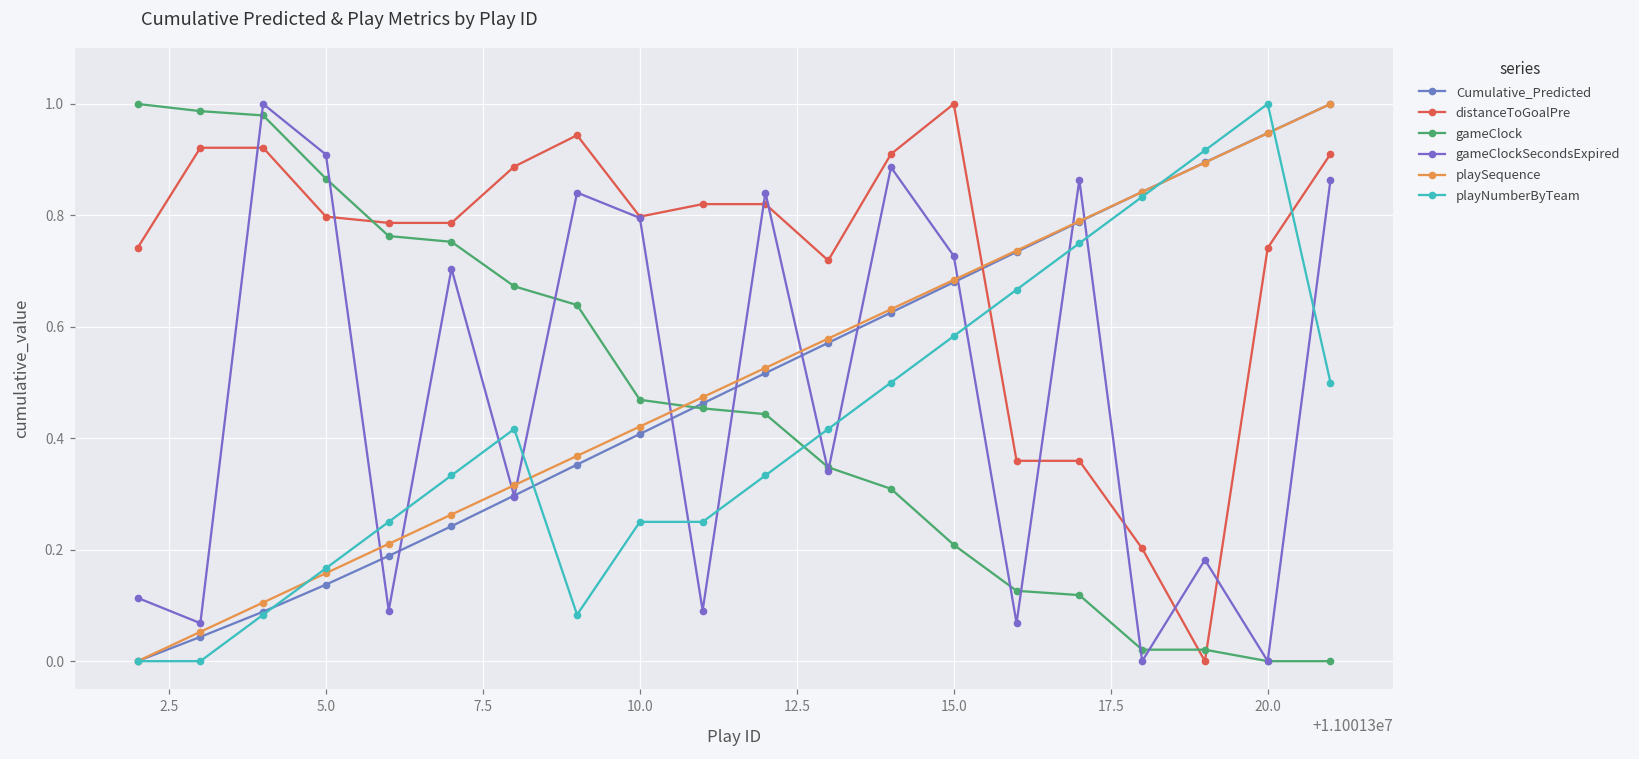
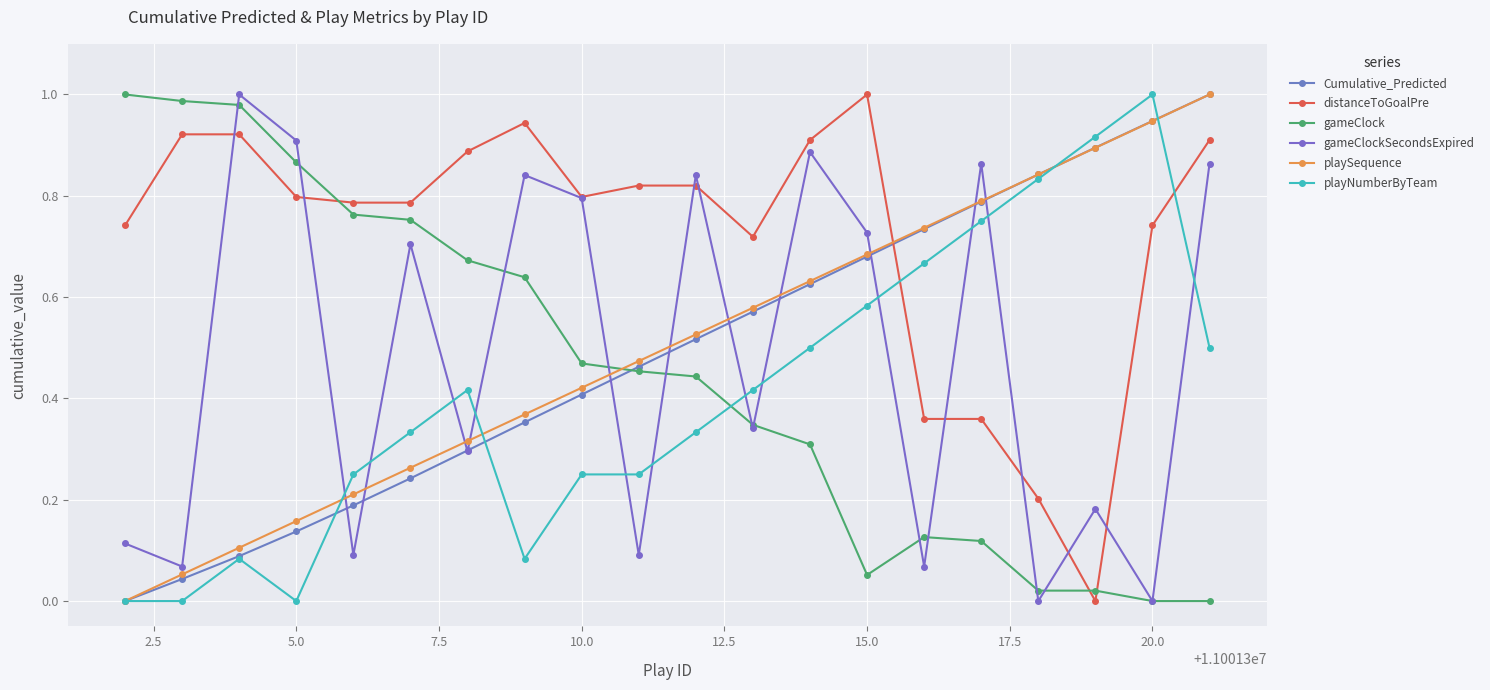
playNumberByTeam, 5.0: 0.17 -> 0.00
gameClock, 15.0: 0.21 -> 0.05
